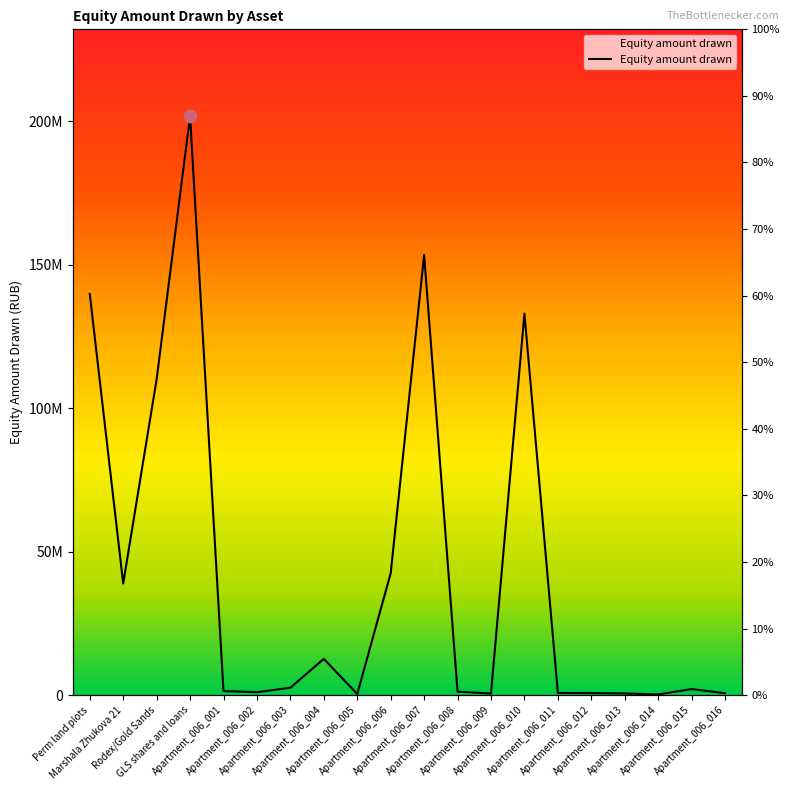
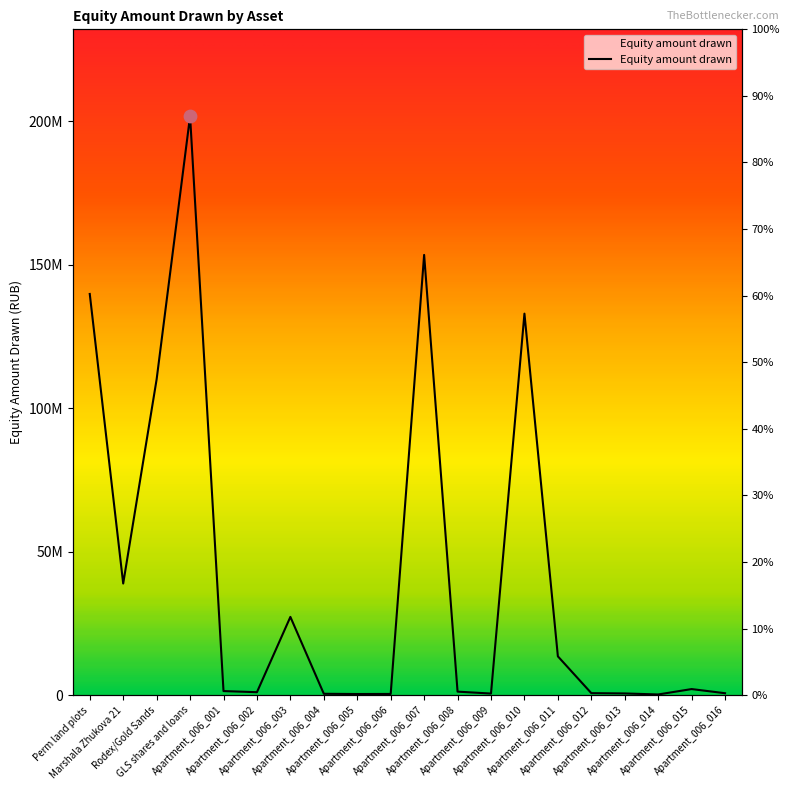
Equity amount drawn, Apartment_006_003: 3000000 -> 27000000
Equity amount drawn, Apartment_006_004: 13000000 -> 0
Equity amount drawn, Apartment_006_006: 42000000 -> 0
Equity amount drawn, Apartment_006_011: 1000000 -> 14000000
